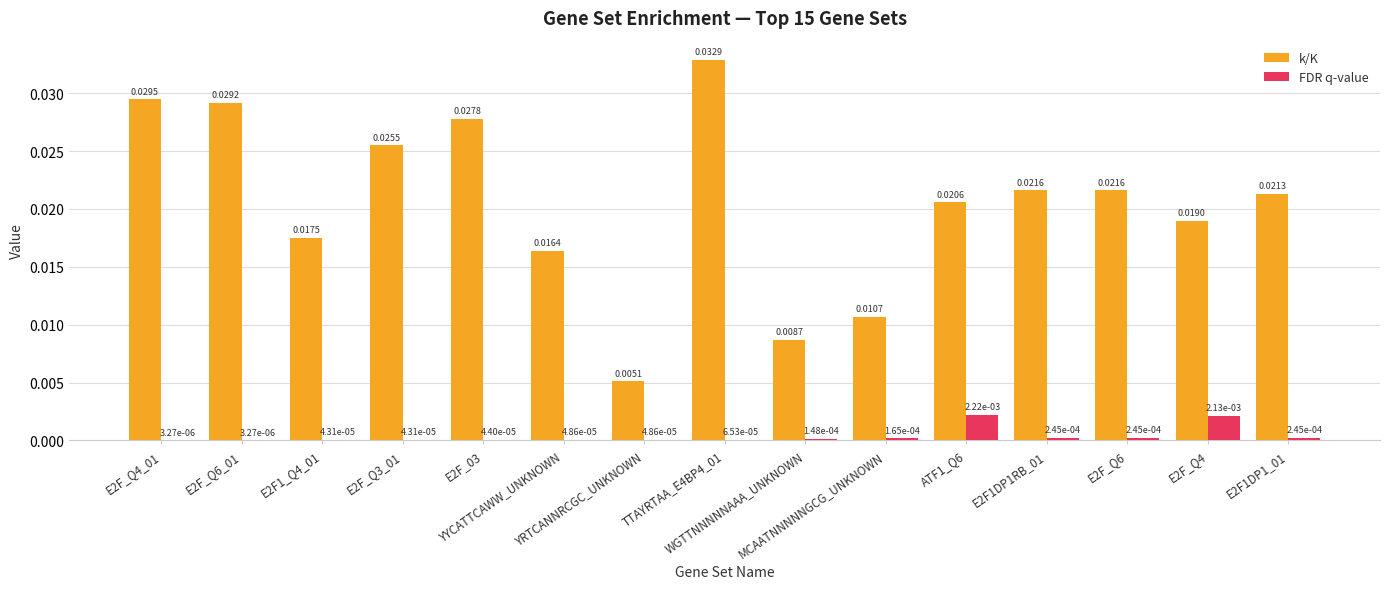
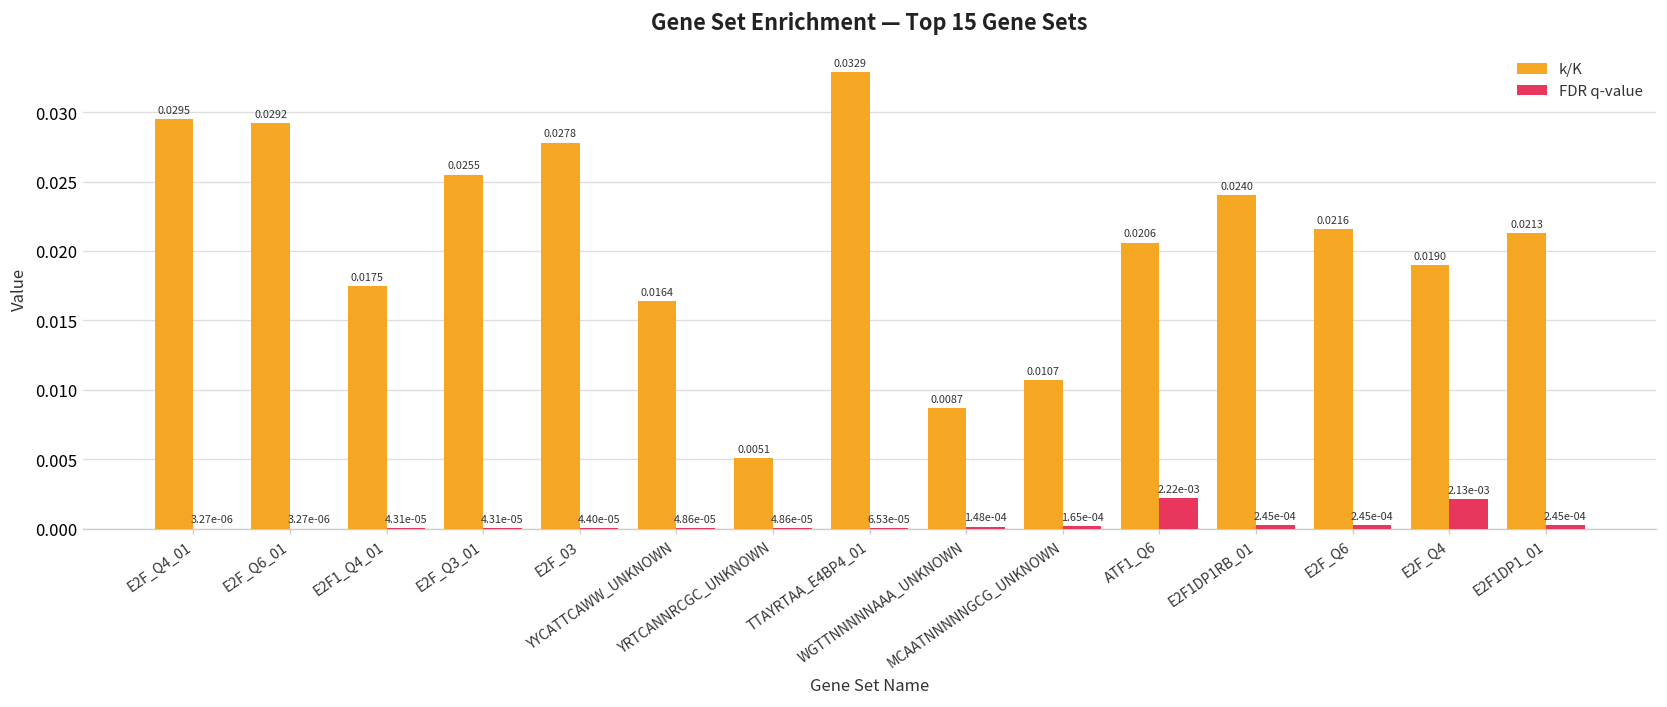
k/K, E2F1DP1RB_01: 0.0216 -> 0.0240
